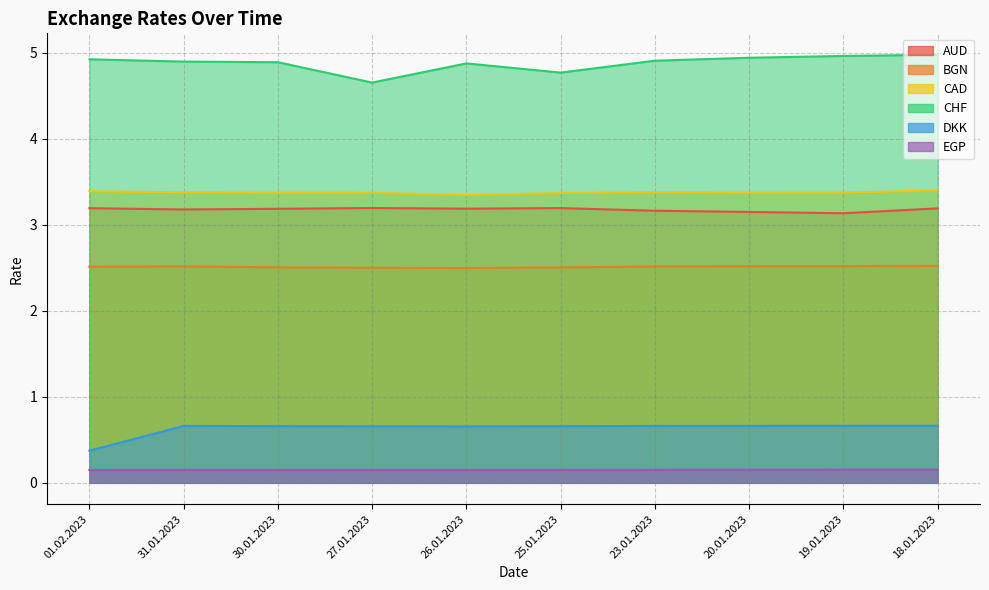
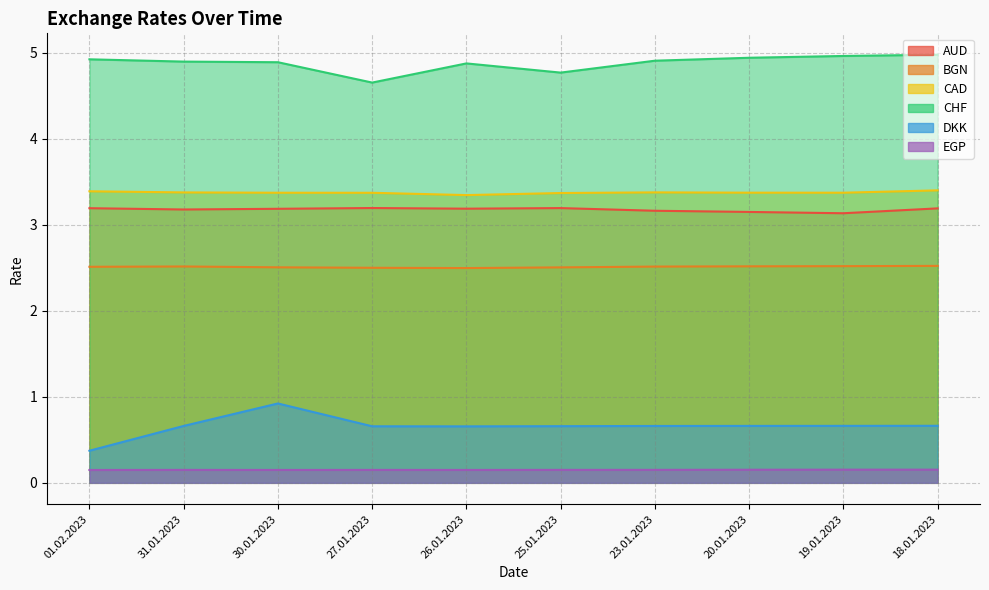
DKK, 30.01.2023: 0.7 -> 0.9
